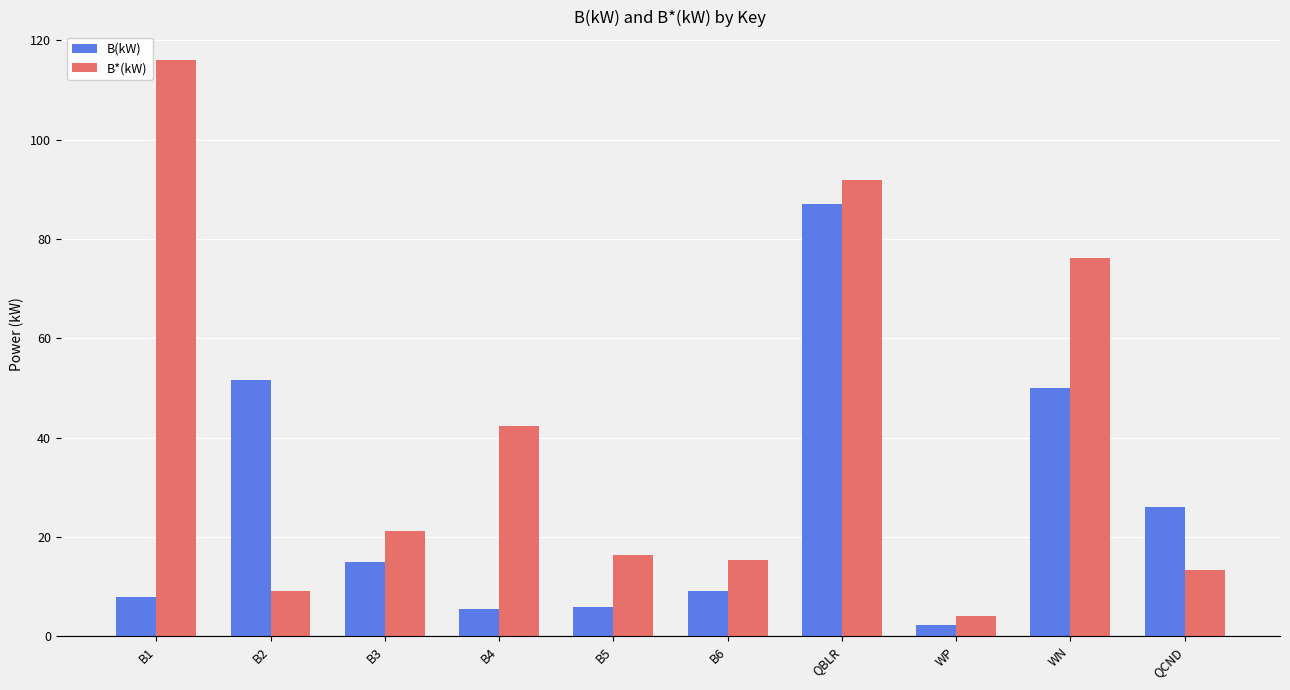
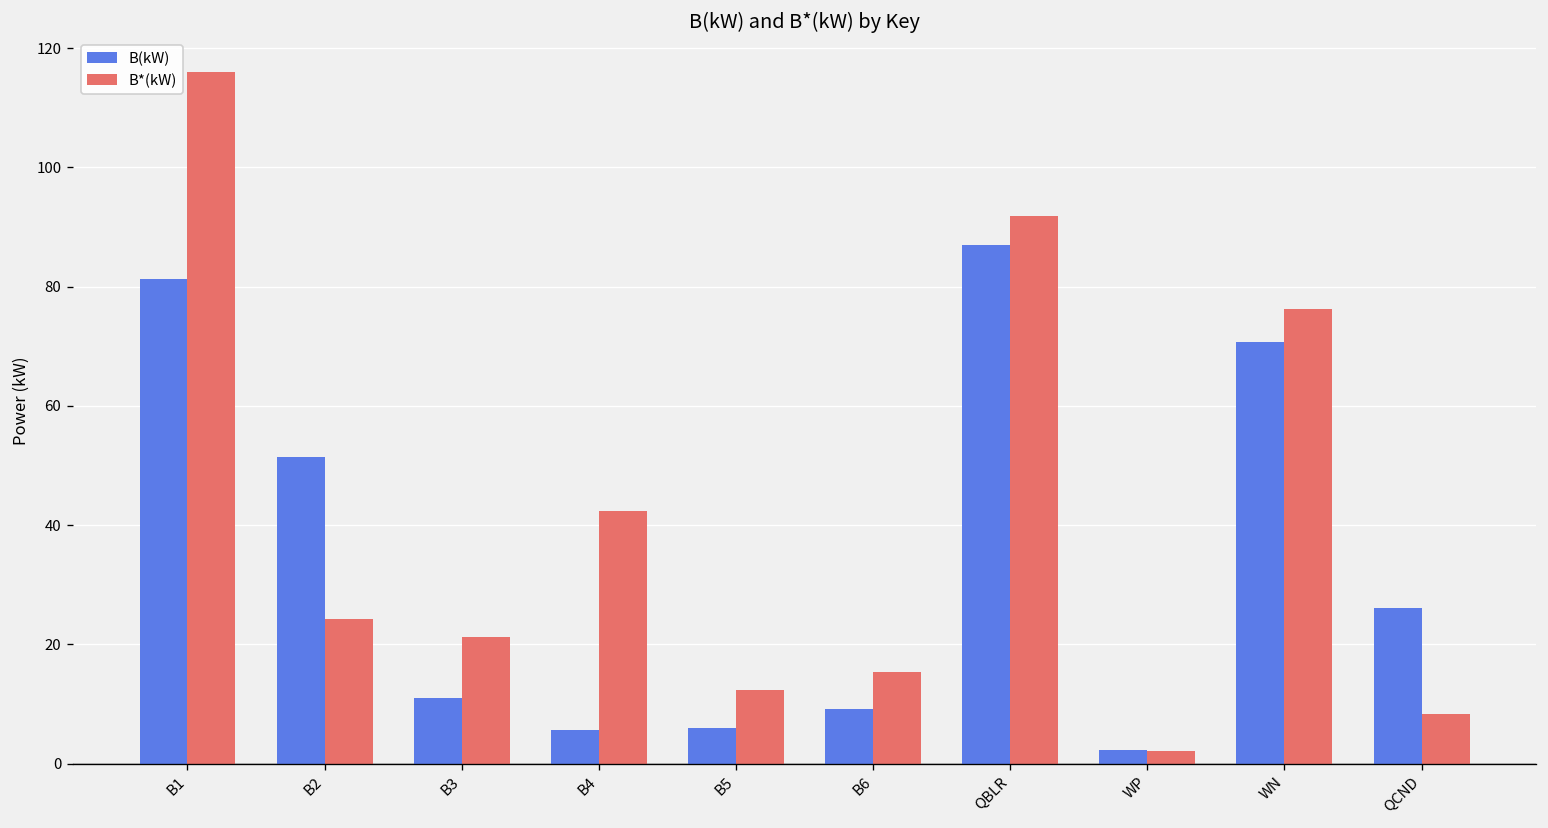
B(kW), B1: 8 -> 81
B*(kW), B2: 9 -> 24
B(kW), B3: 15 -> 11
B*(kW), B5: 16 -> 12
B*(kW), WP: 4 -> 2
B(kW), WN: 50 -> 71
B*(kW), QCND: 13 -> 8
